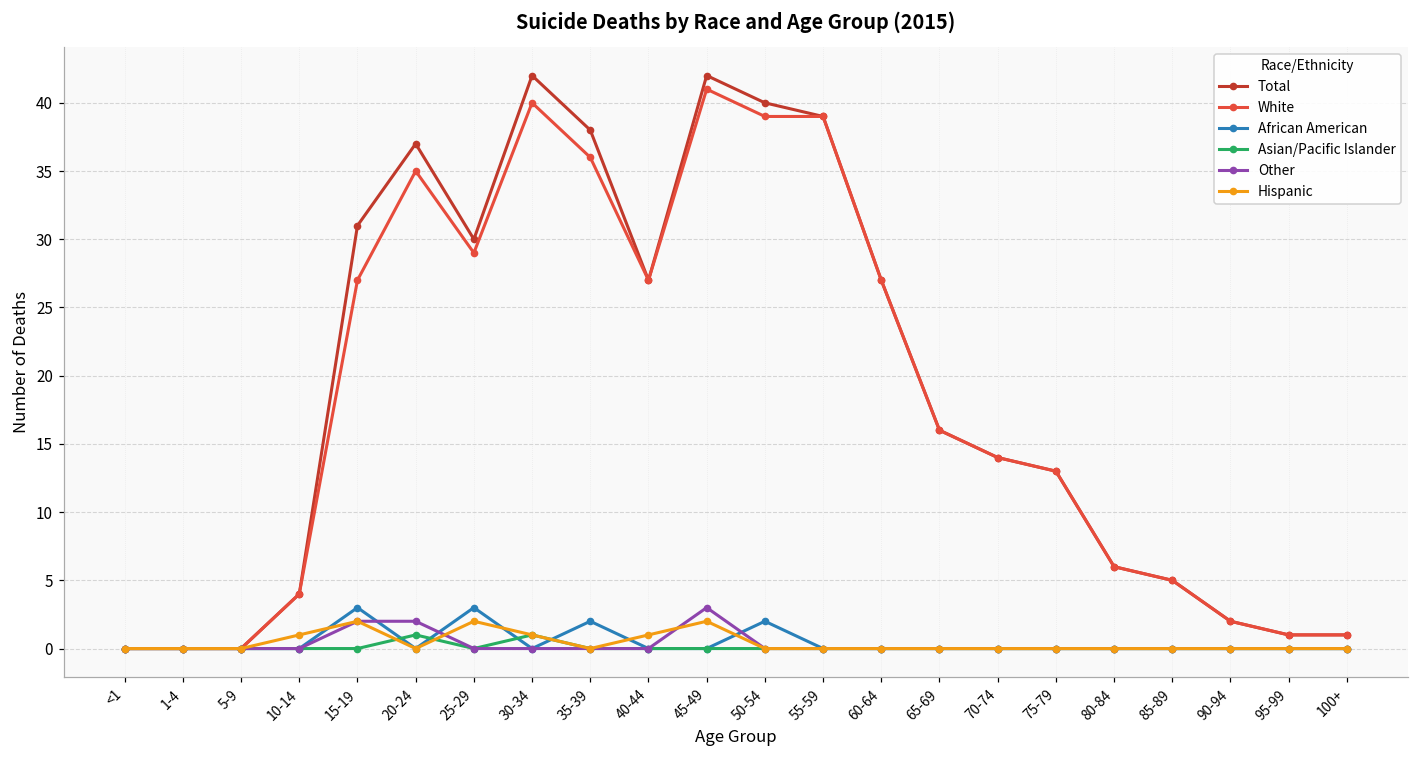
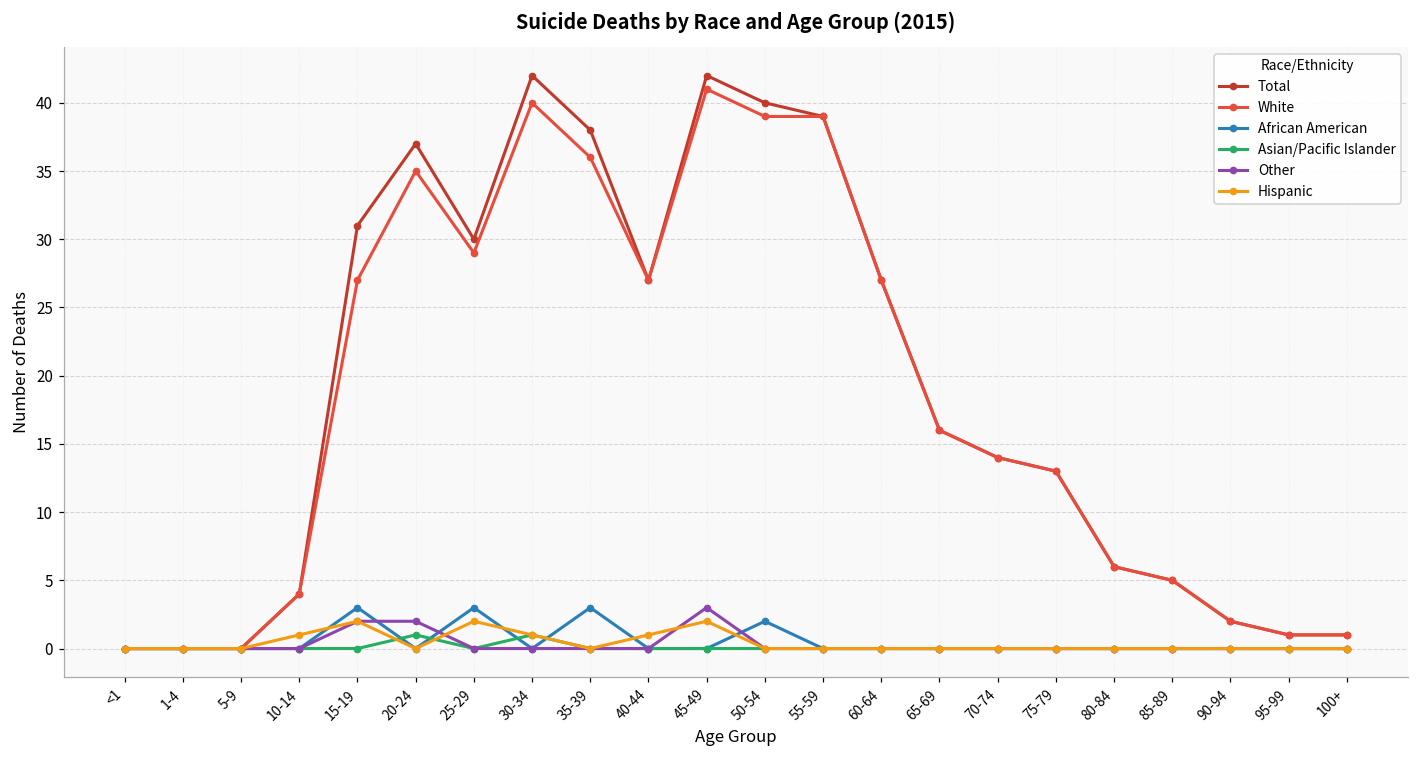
African American, 35-39: 2 -> 3
